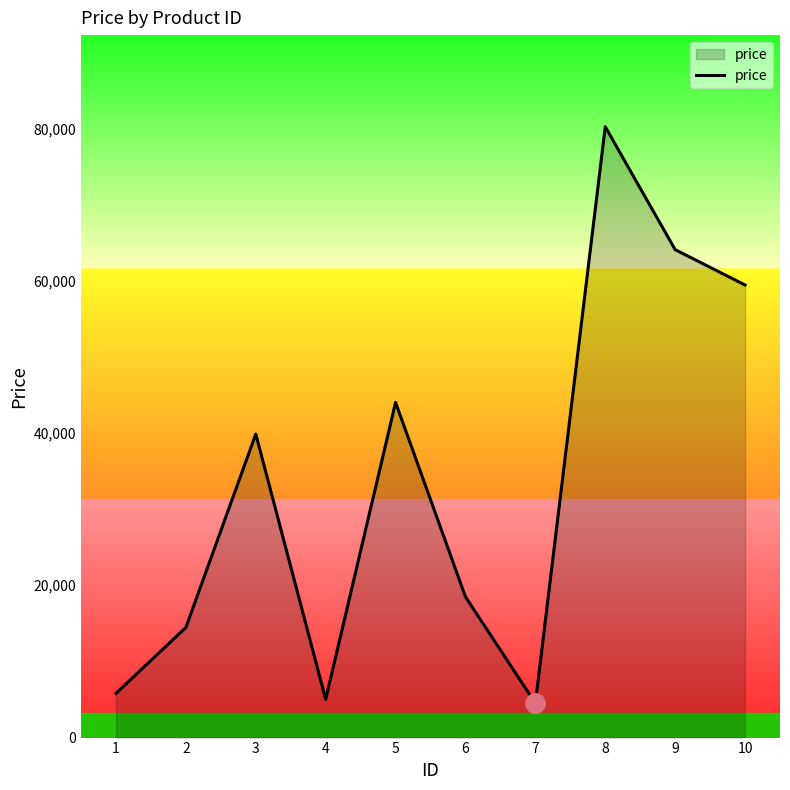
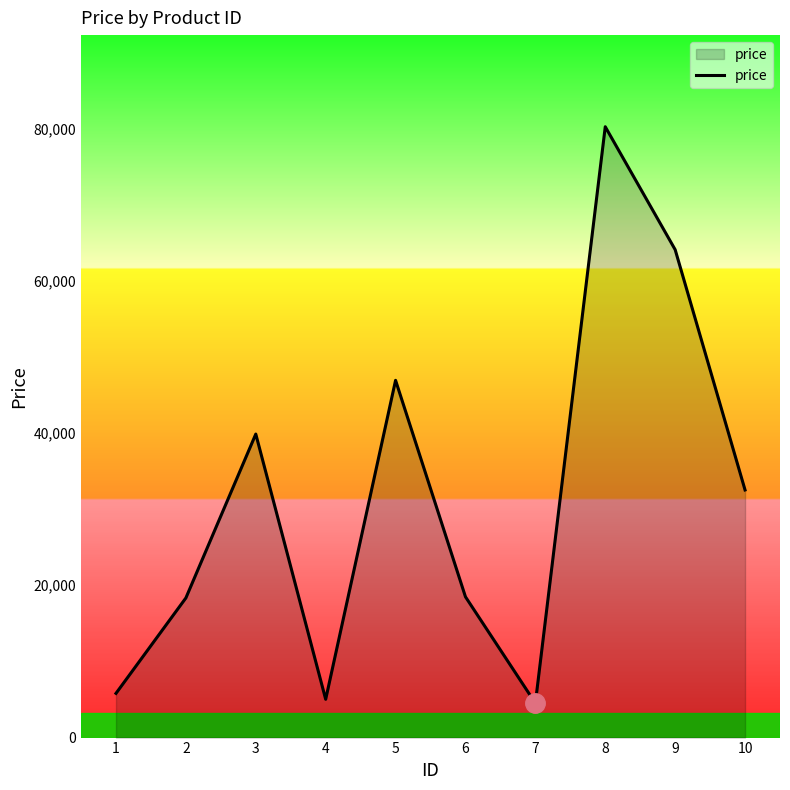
price, 2: 14,000 -> 18,000
price, 5: 44,000 -> 47,000
price, 10: 59,000 -> 33,000
